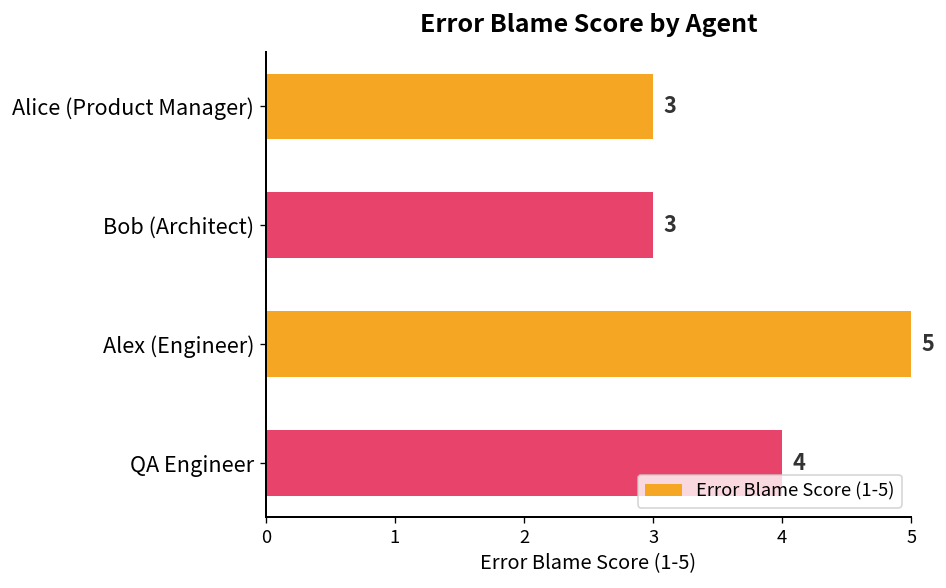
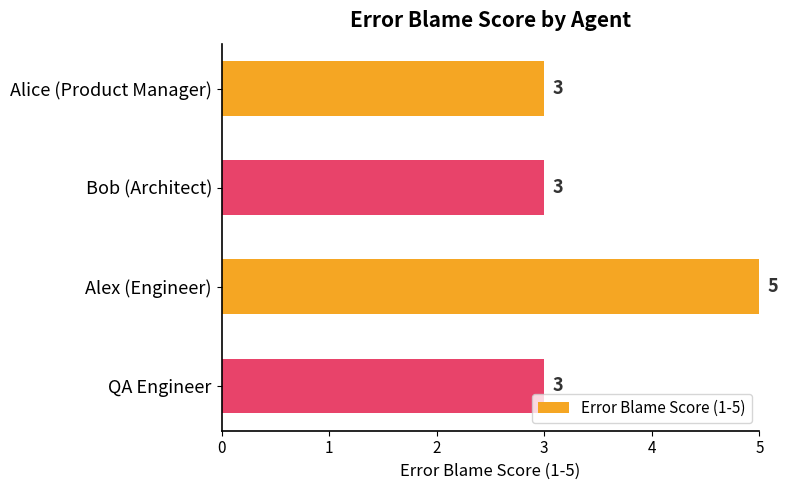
QA Engineer: 4 -> 3
